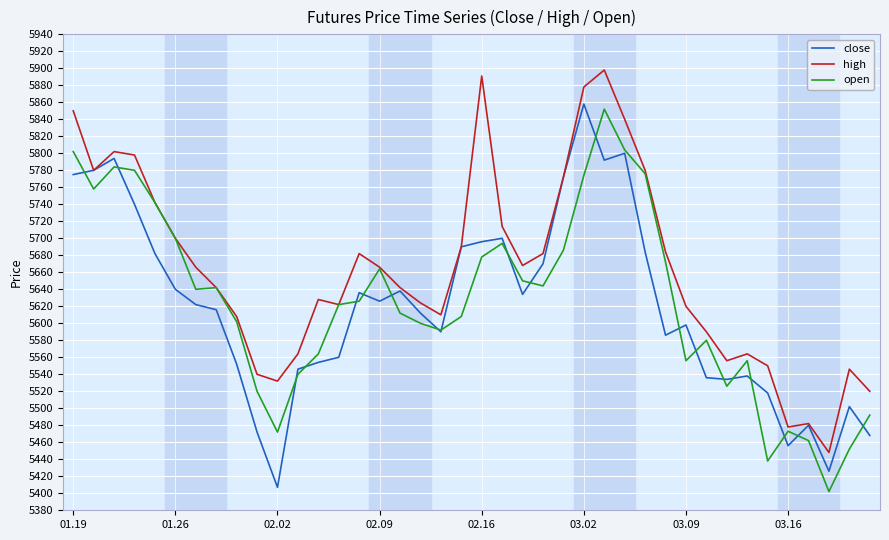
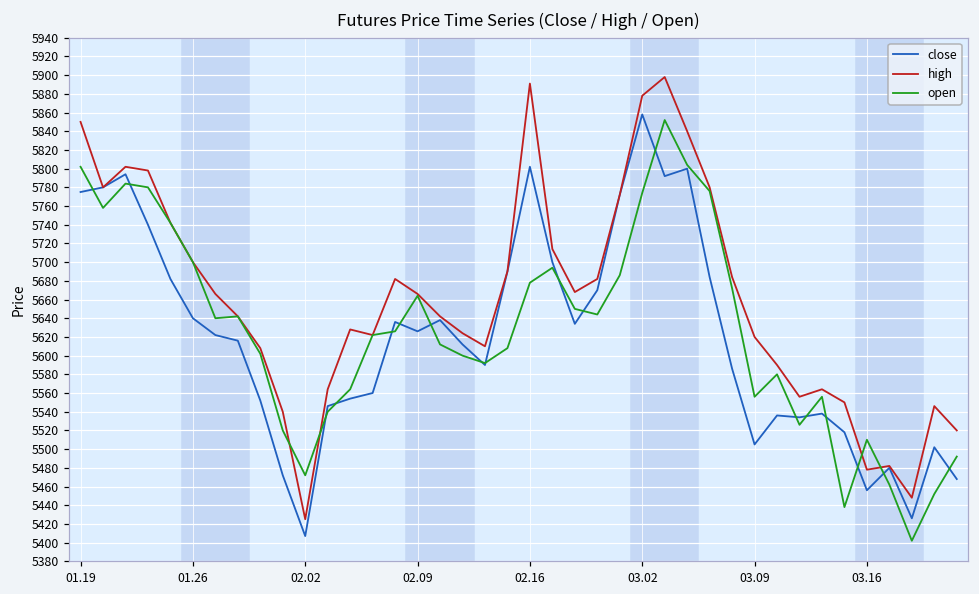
high, 02.02: 5530 -> 5430
close, 02.16: 5700 -> 5800
close, 03.09: 5600 -> 5510
open, 03.16: 5470 -> 5510
